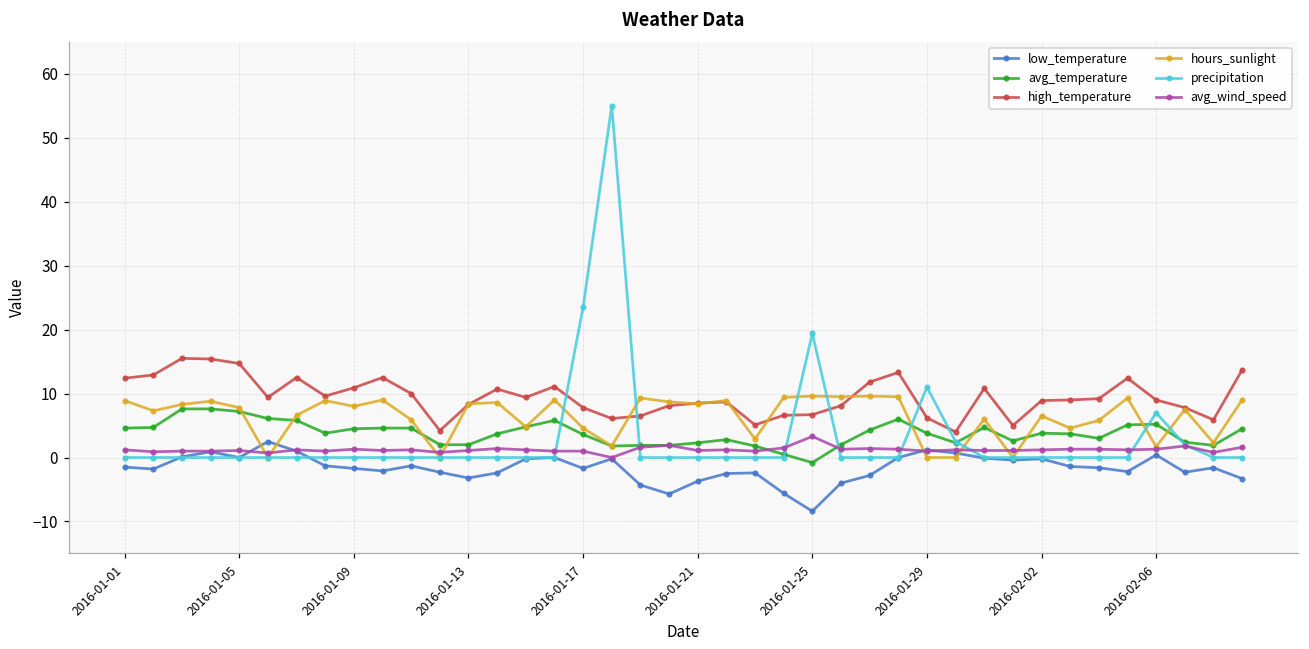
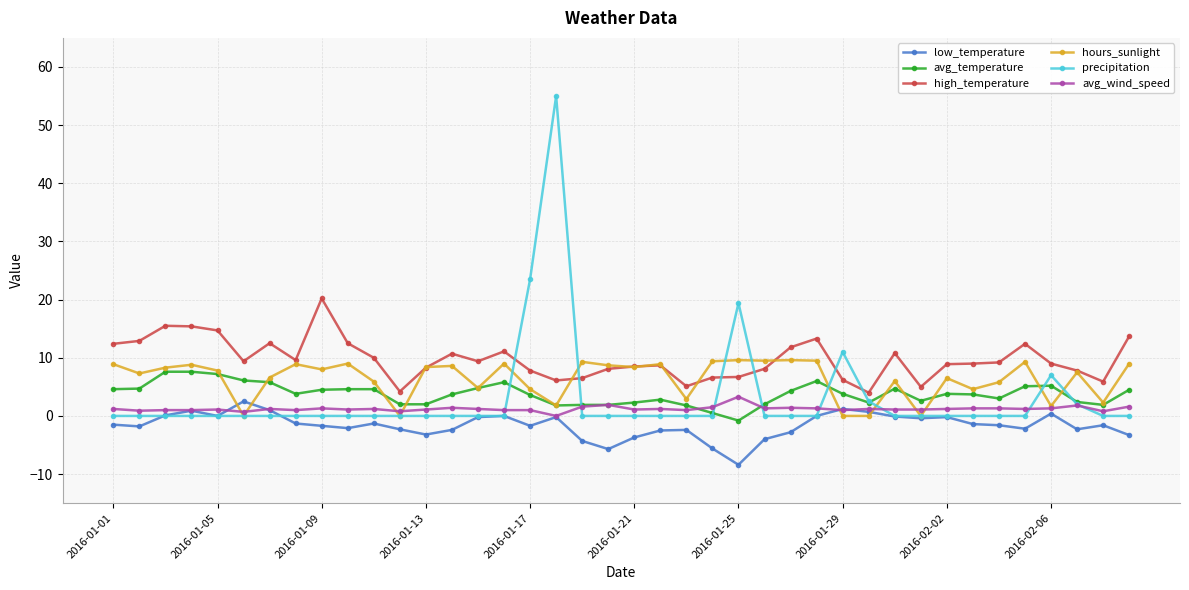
high_temperature, 2016-01-09: 11 -> 20
